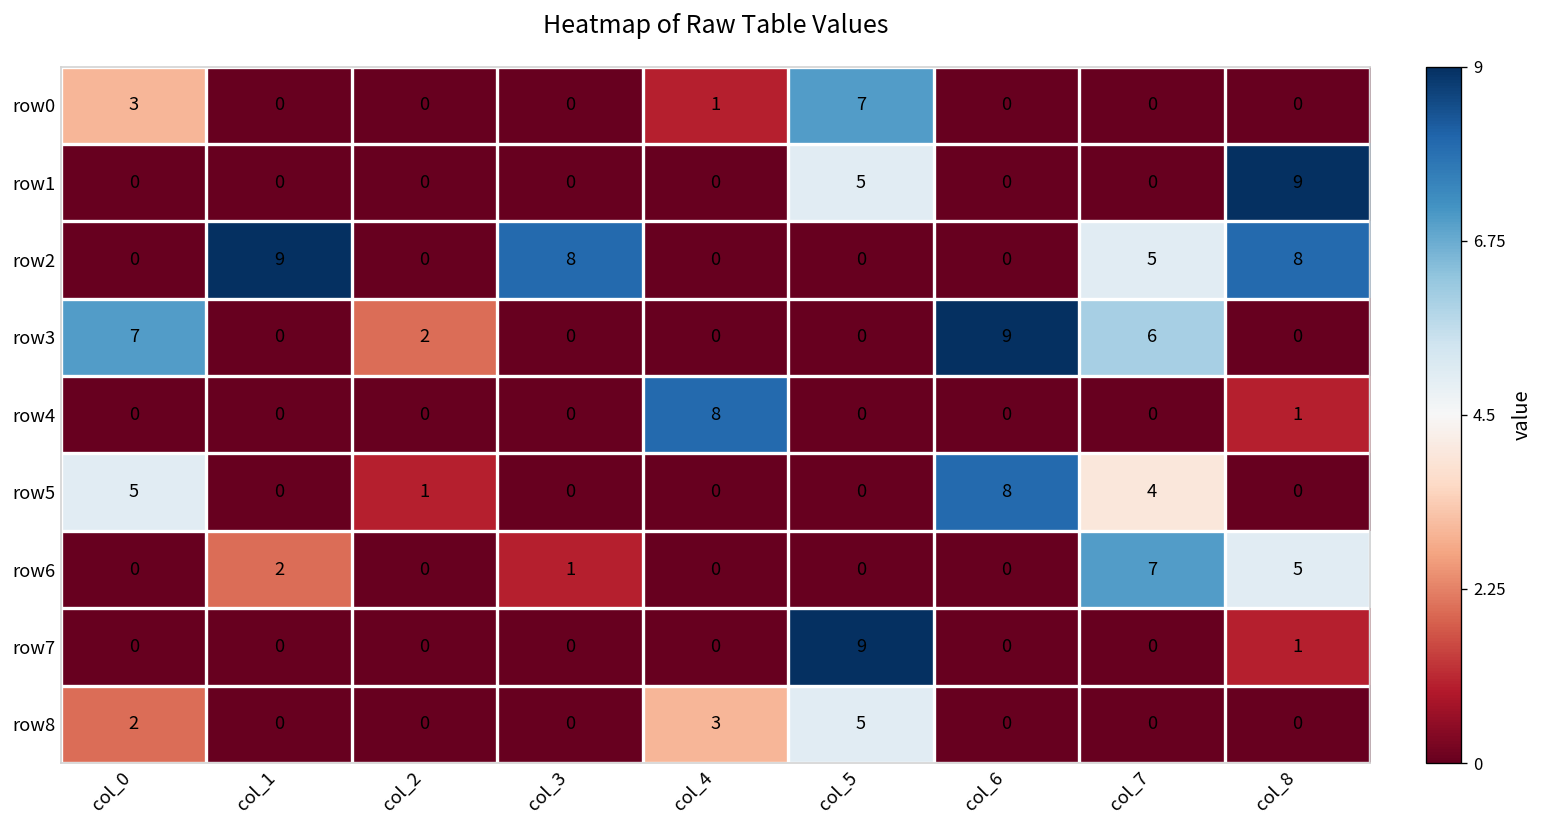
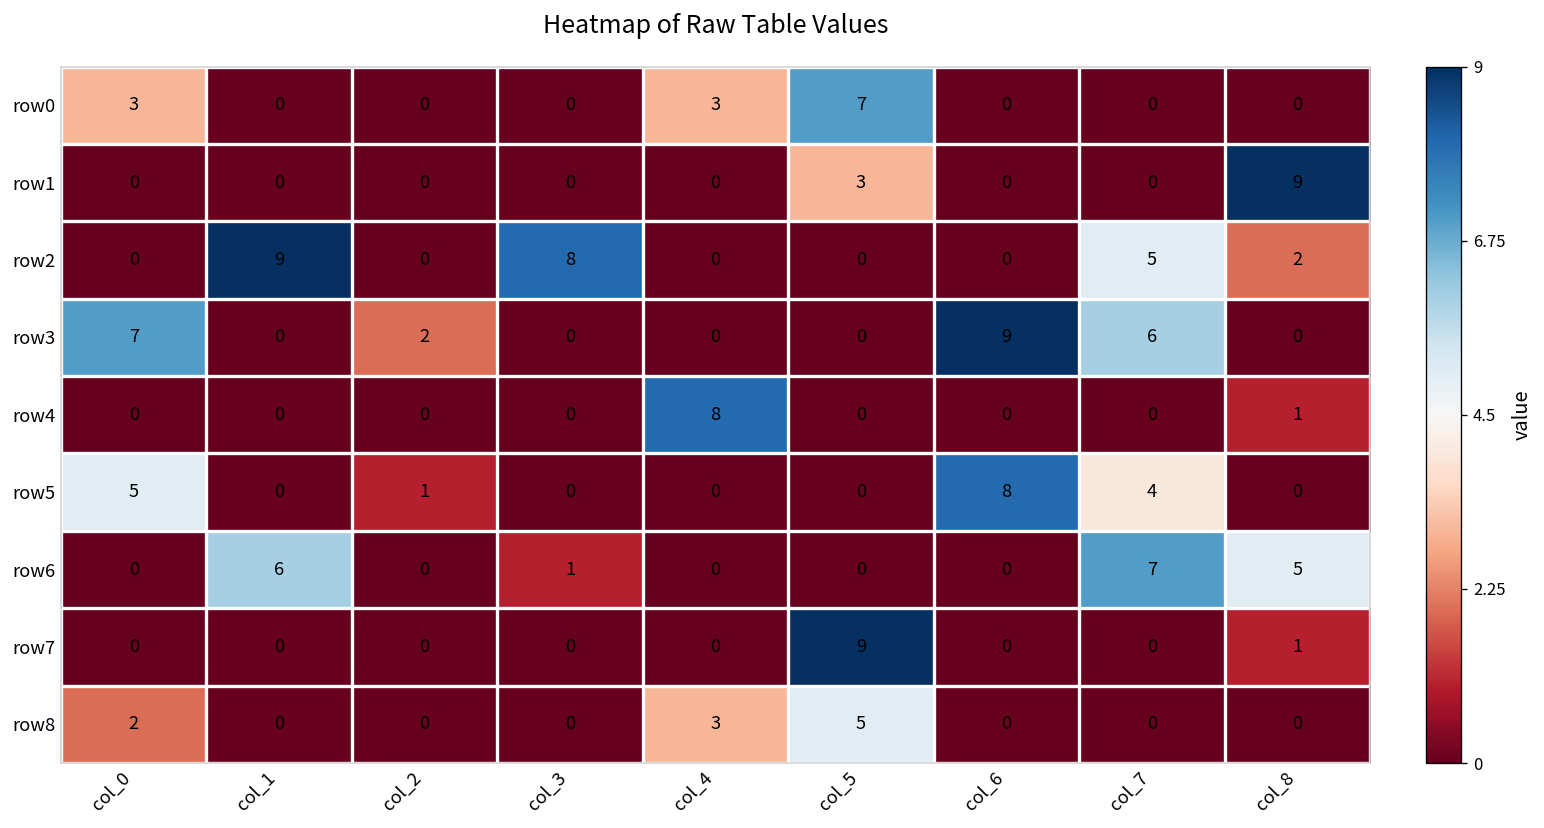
row0, col_4: 1 -> 3
row1, col_5: 5 -> 3
row2, col_8: 8 -> 2
row6, col_1: 2 -> 6
